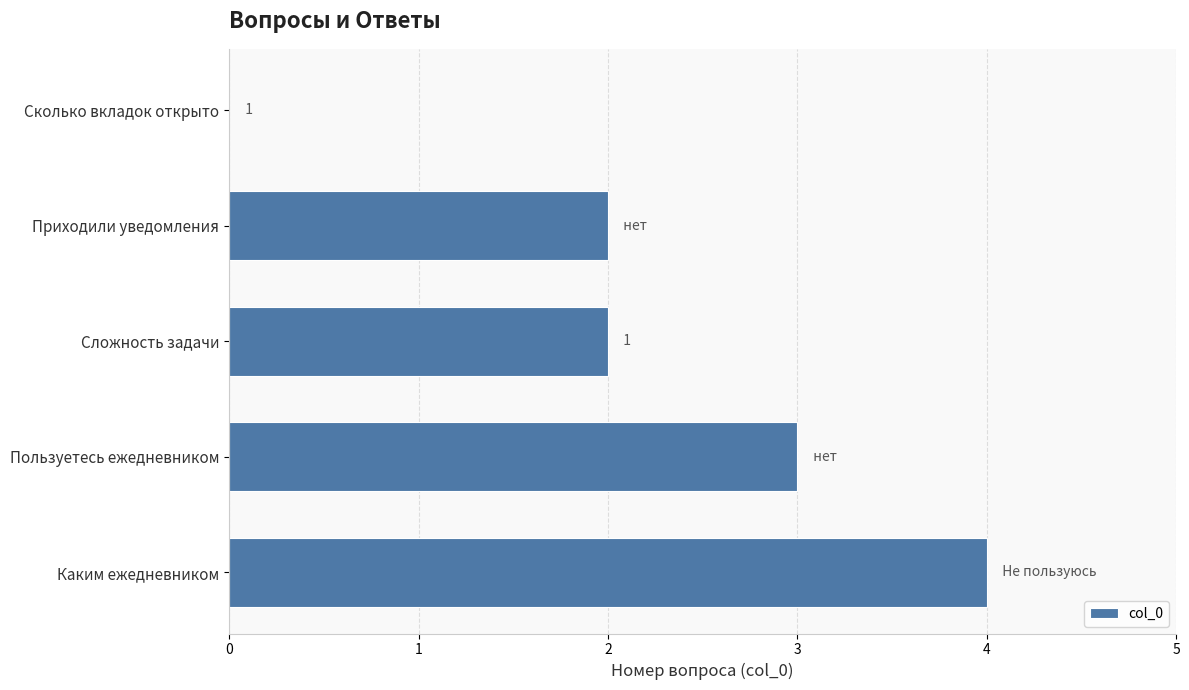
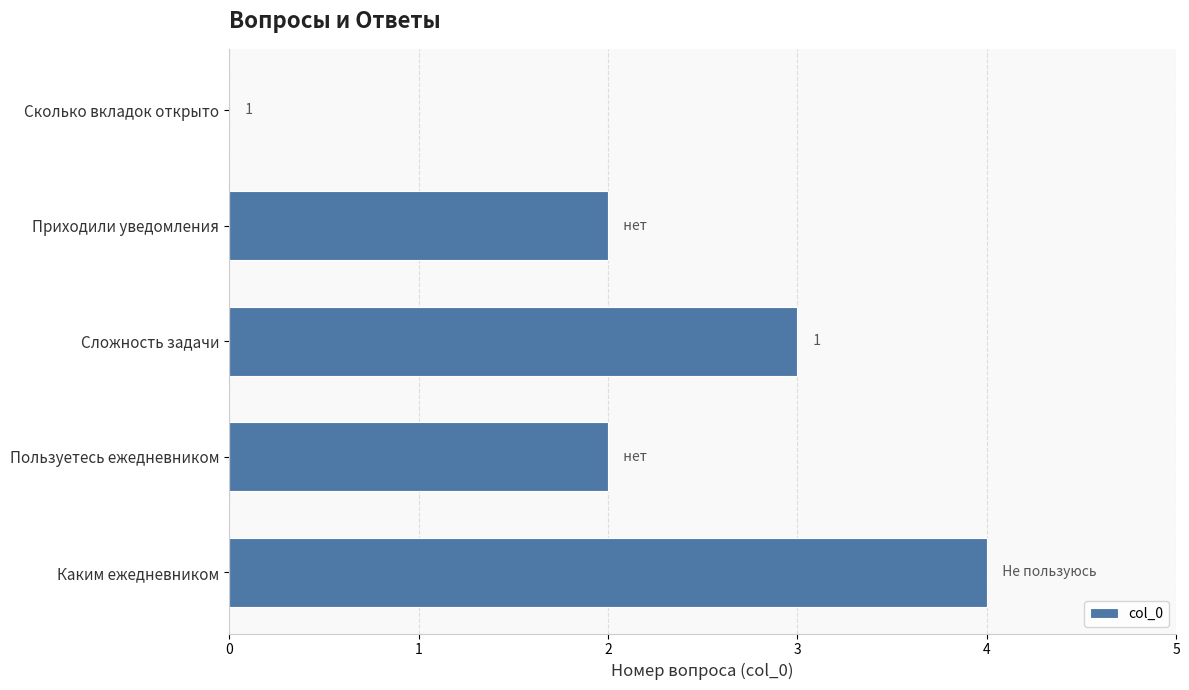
Сложность задачи: 2 -> 3
Пользуетесь ежедневником: 3 -> 2
